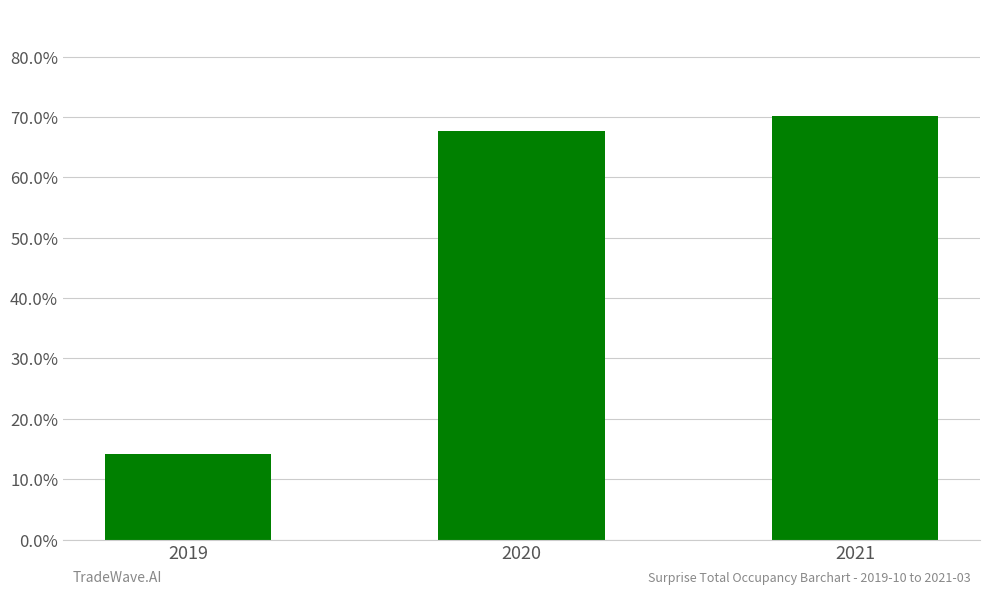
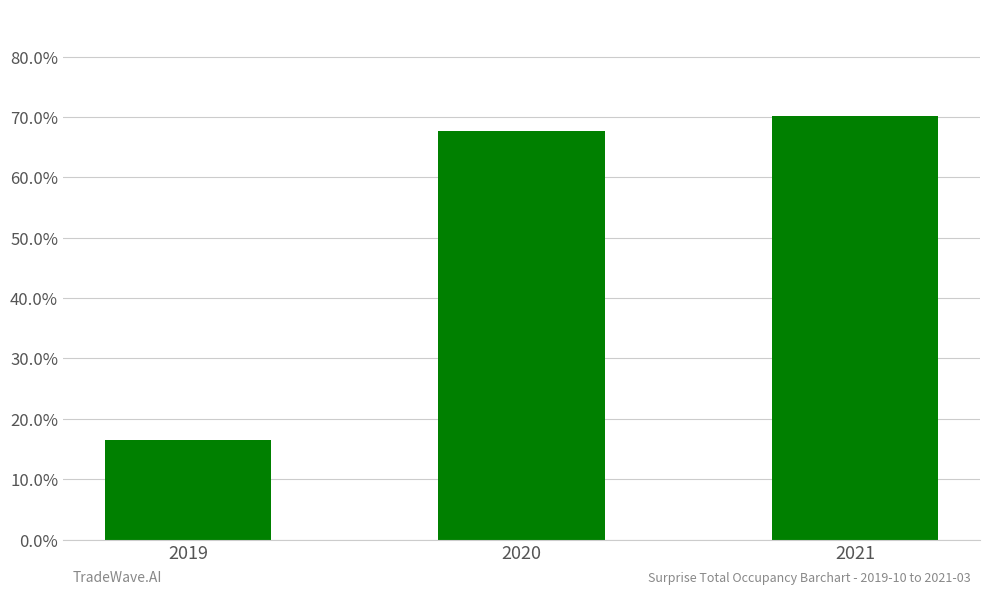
2019: 14% -> 17%
